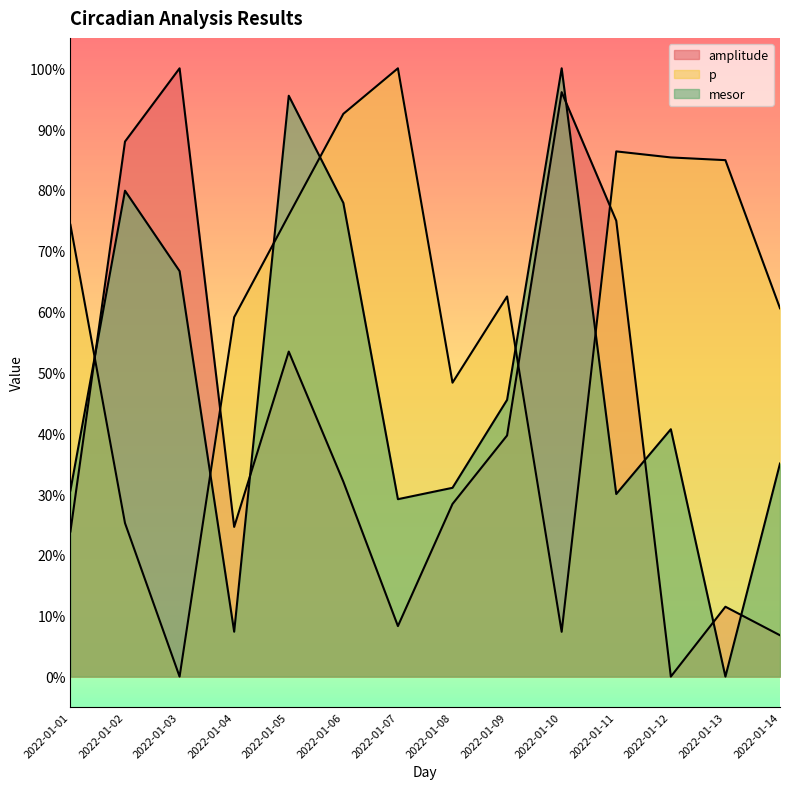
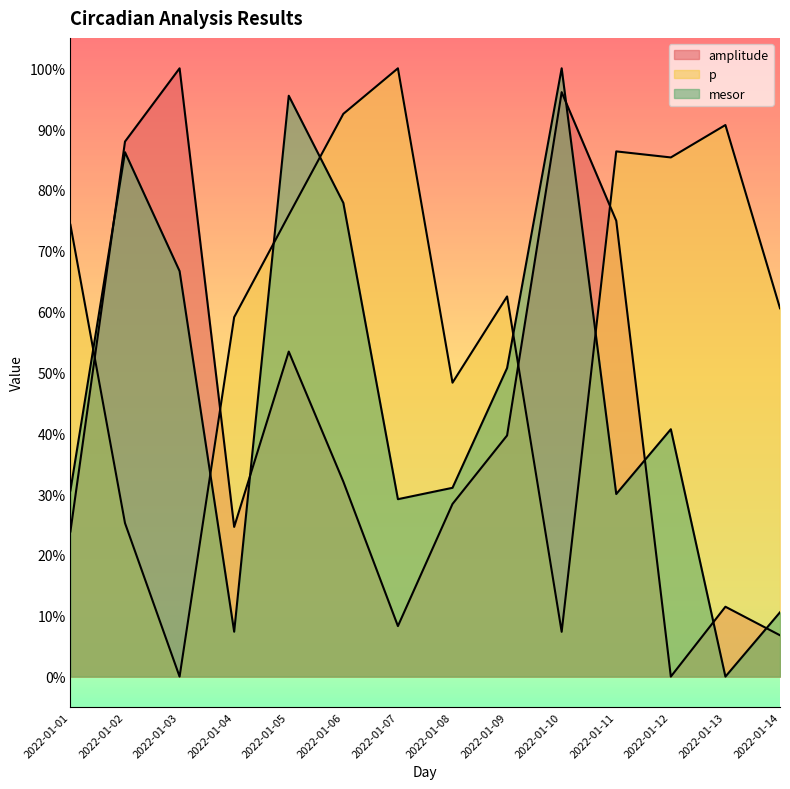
mesor, 2022-01-02: 80% -> 86%
mesor, 2022-01-09: 45% -> 51%
p, 2022-01-13: 85% -> 91%
mesor, 2022-01-14: 35% -> 11%
